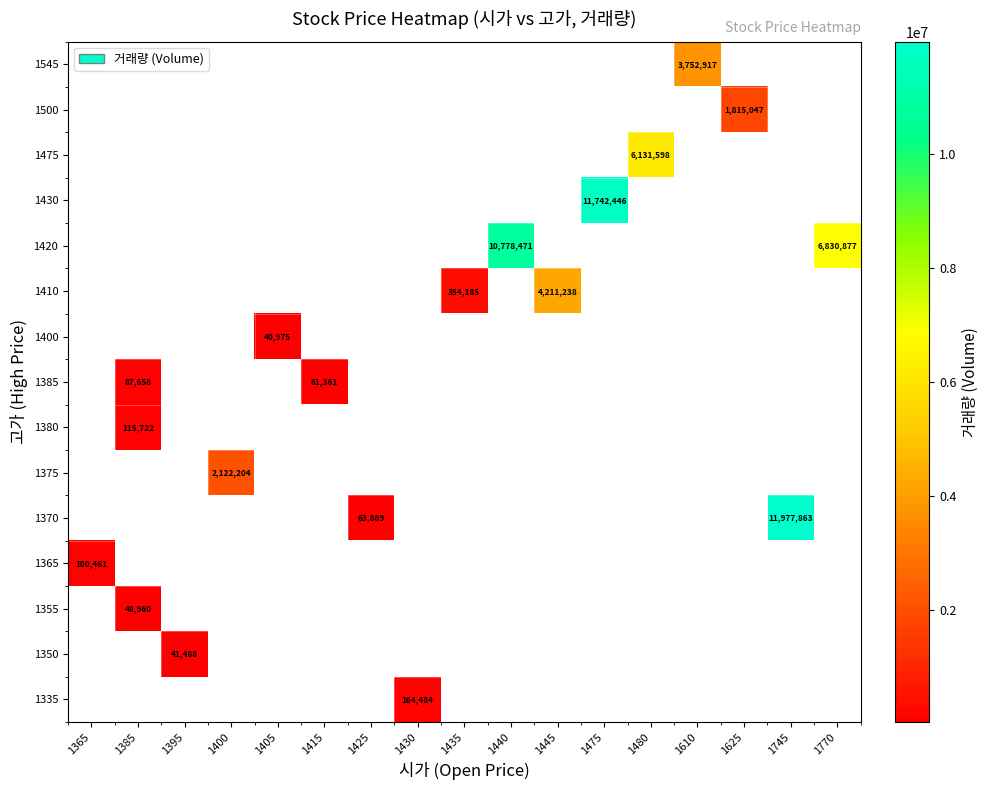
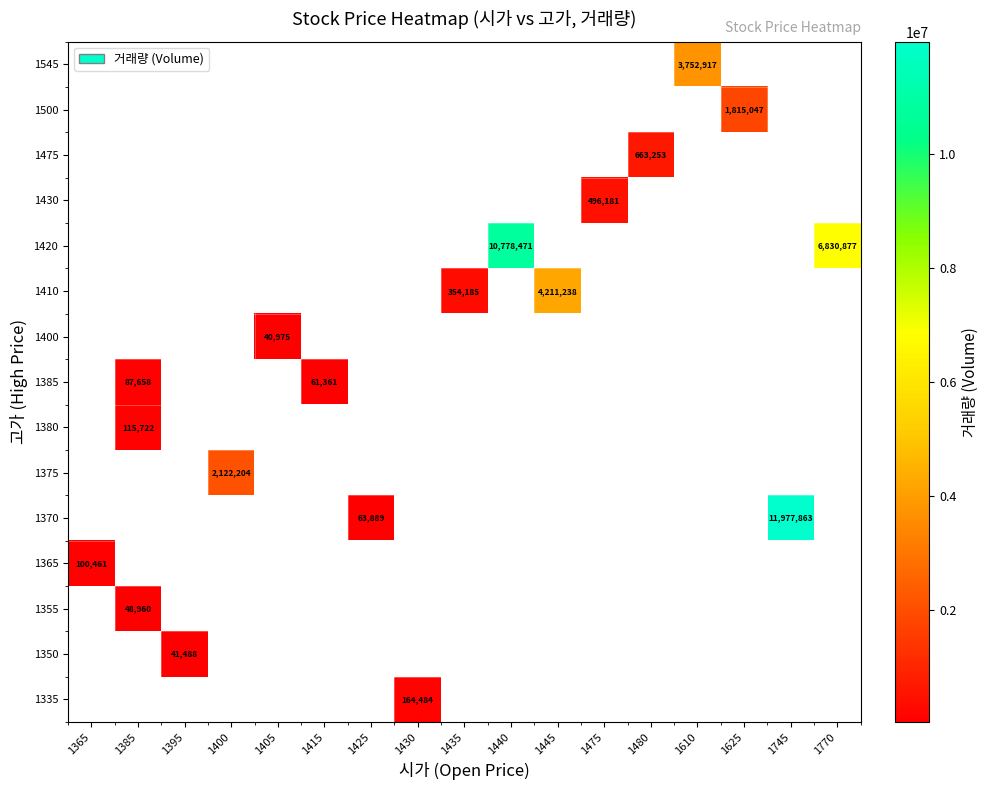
1475, 1480: 6,131,598 -> 663,253
1430, 1475: 11,742,446 -> 496,181
